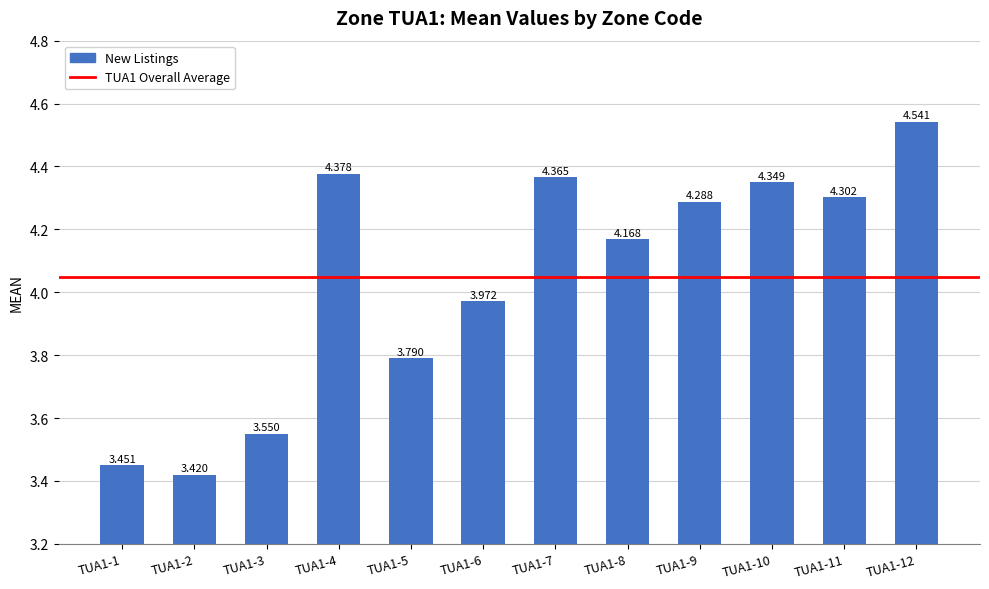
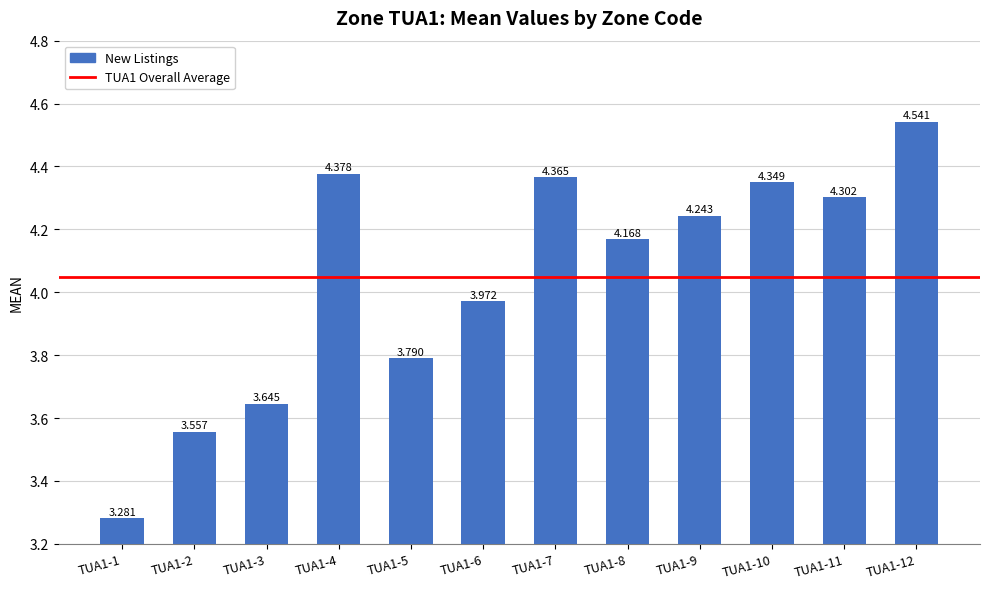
TUA1-1: 3.451 -> 3.281
TUA1-2: 3.420 -> 3.557
TUA1-3: 3.550 -> 3.645
TUA1-9: 4.288 -> 4.243
